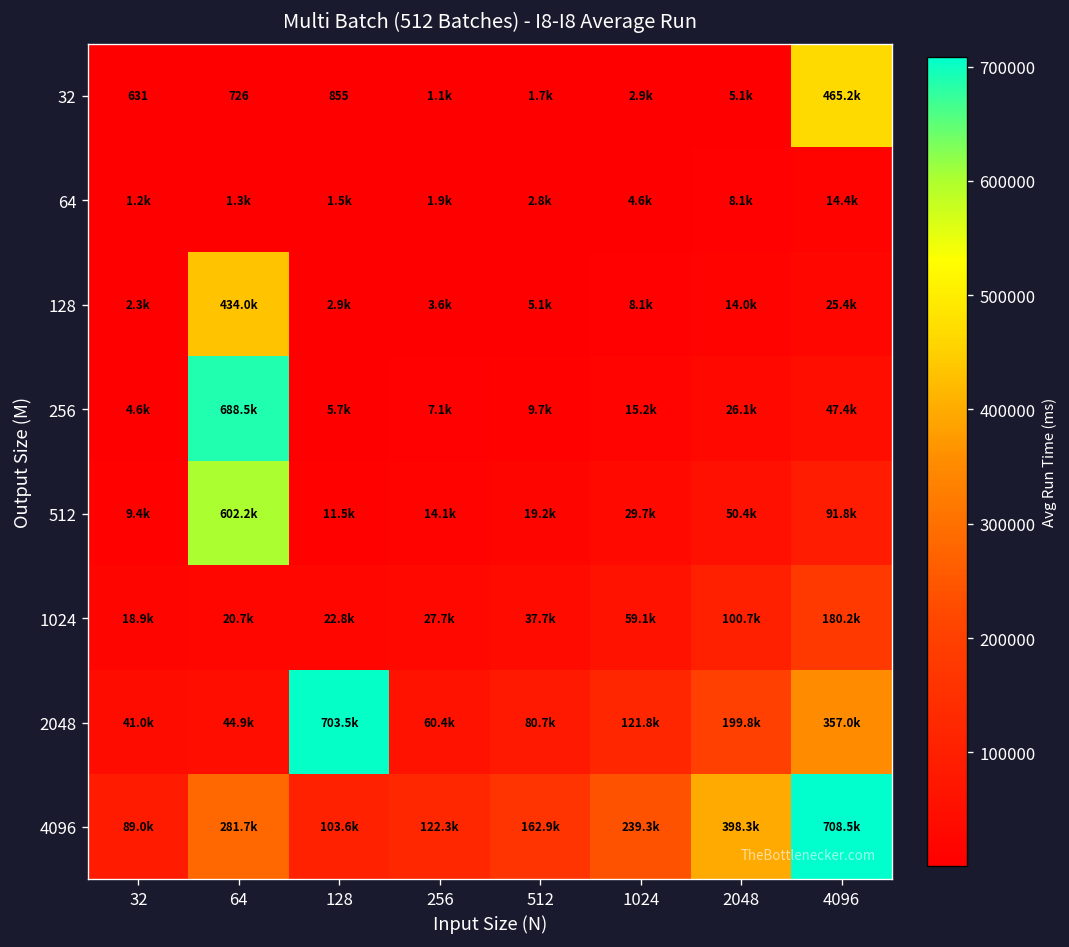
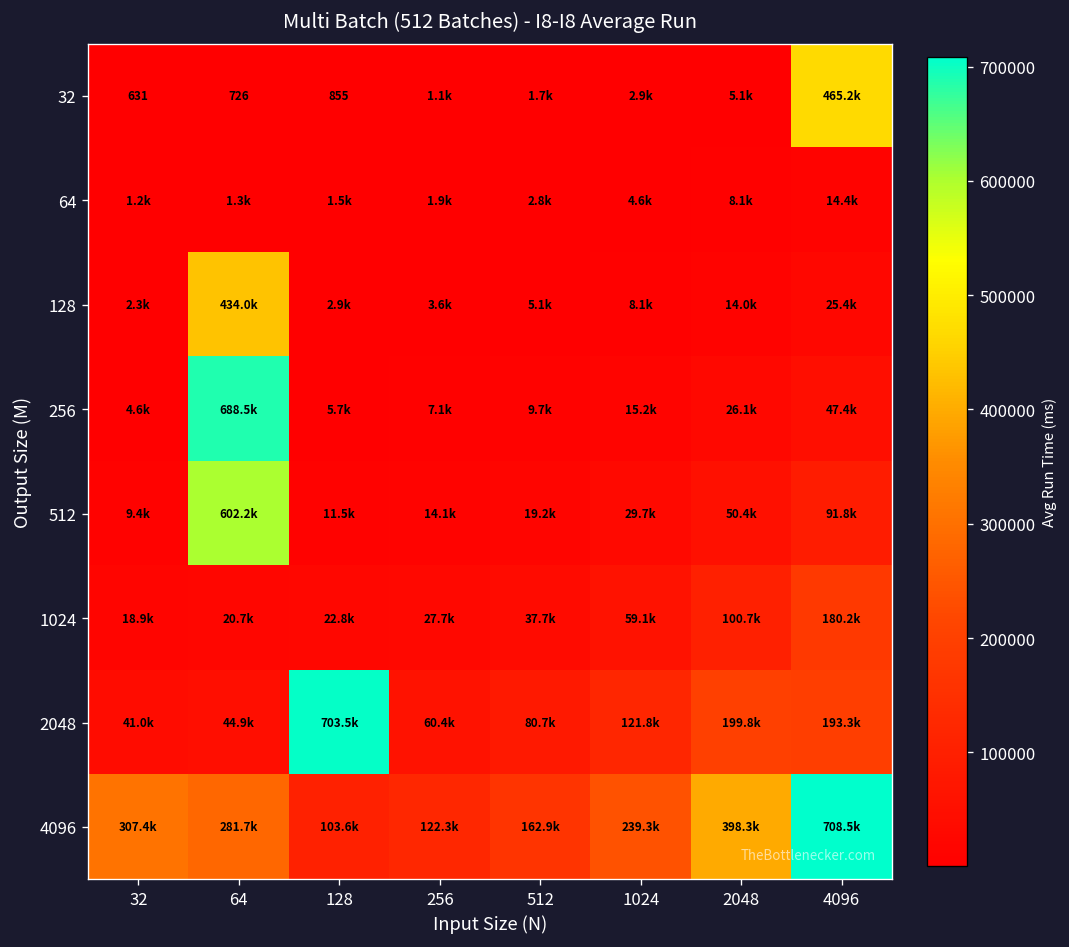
2048, 4096: 357.0k -> 193.3k
4096, 32: 89.0k -> 307.4k
